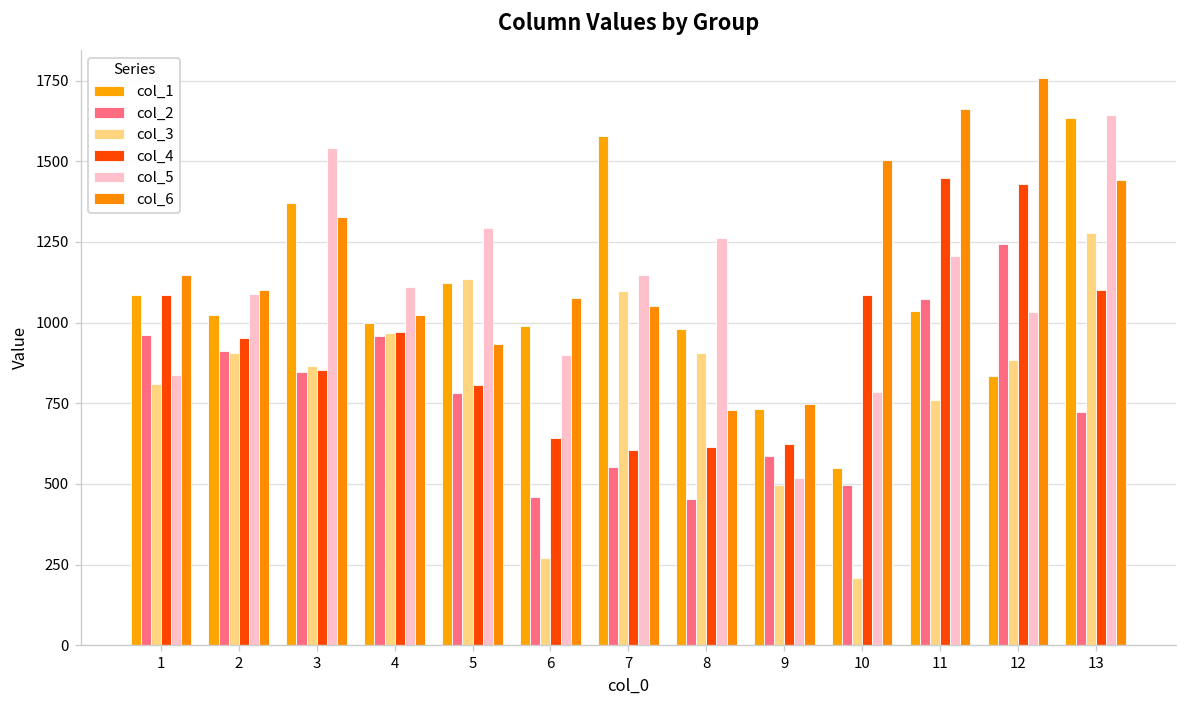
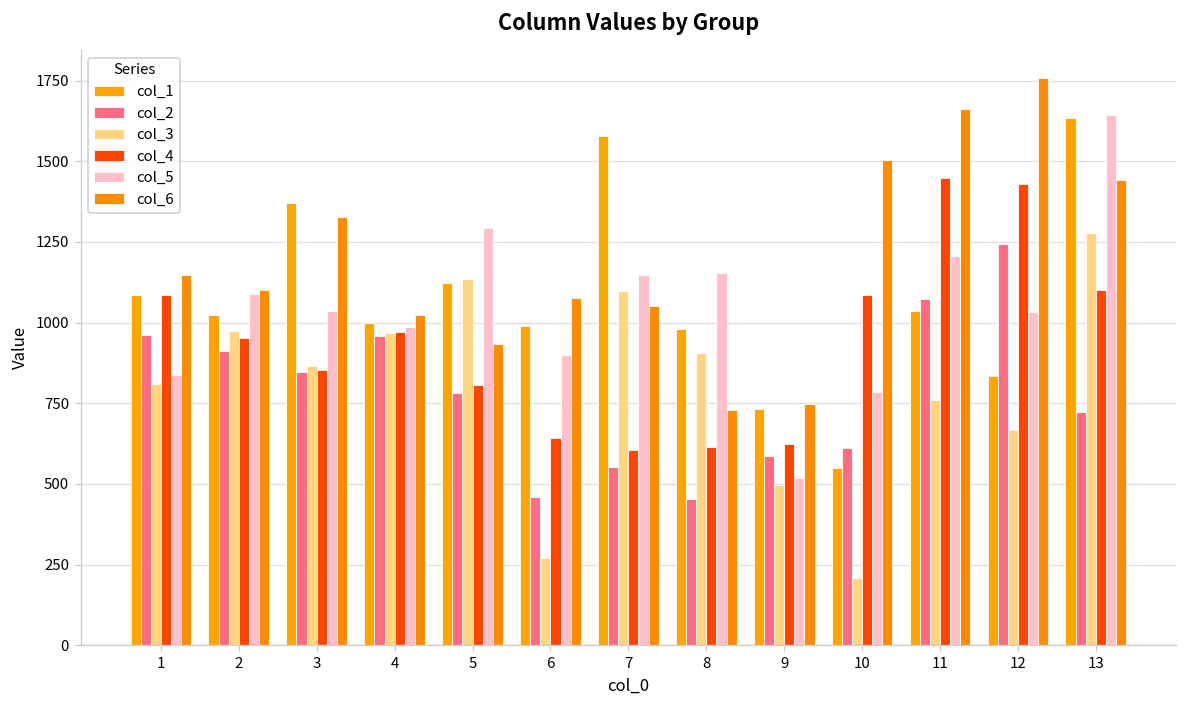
col_3, 2: 910 -> 970
col_5, 3: 1540 -> 1040
col_5, 4: 1110 -> 990
col_5, 8: 1260 -> 1150
col_2, 10: 500 -> 610
col_3, 12: 890 -> 670
